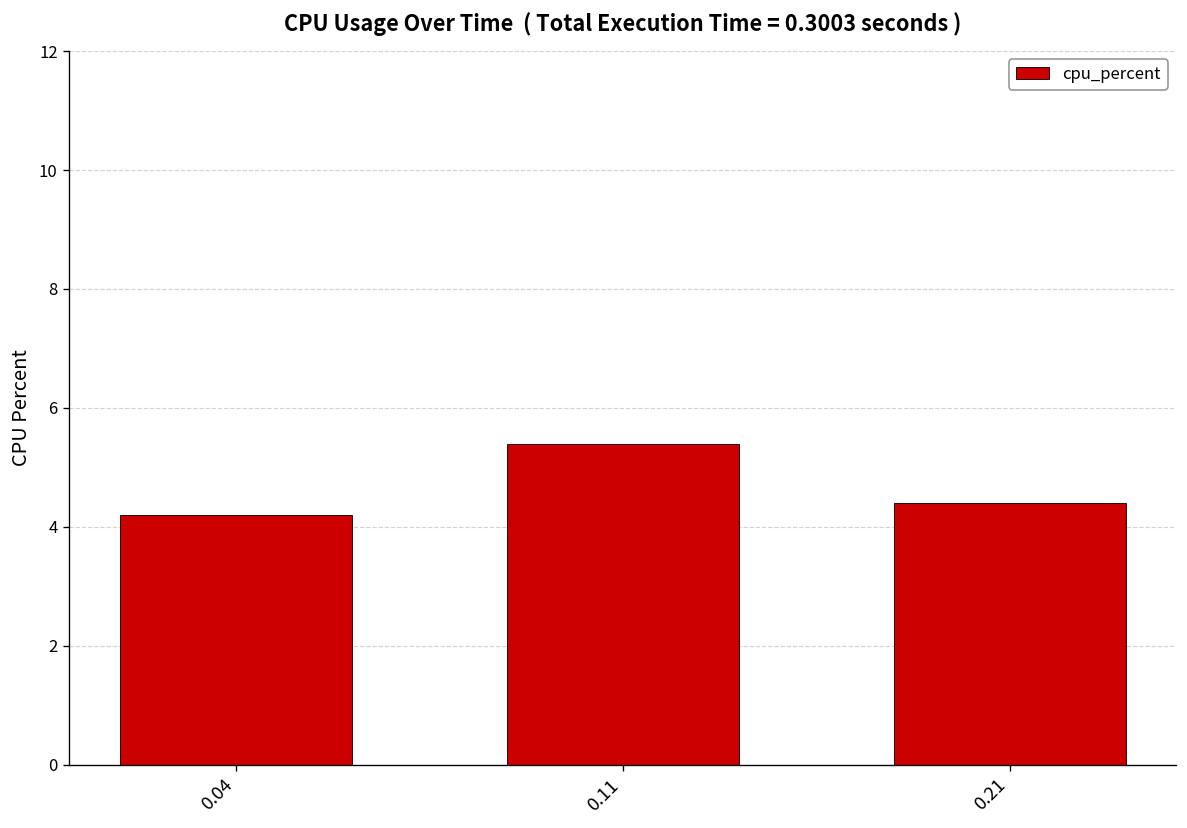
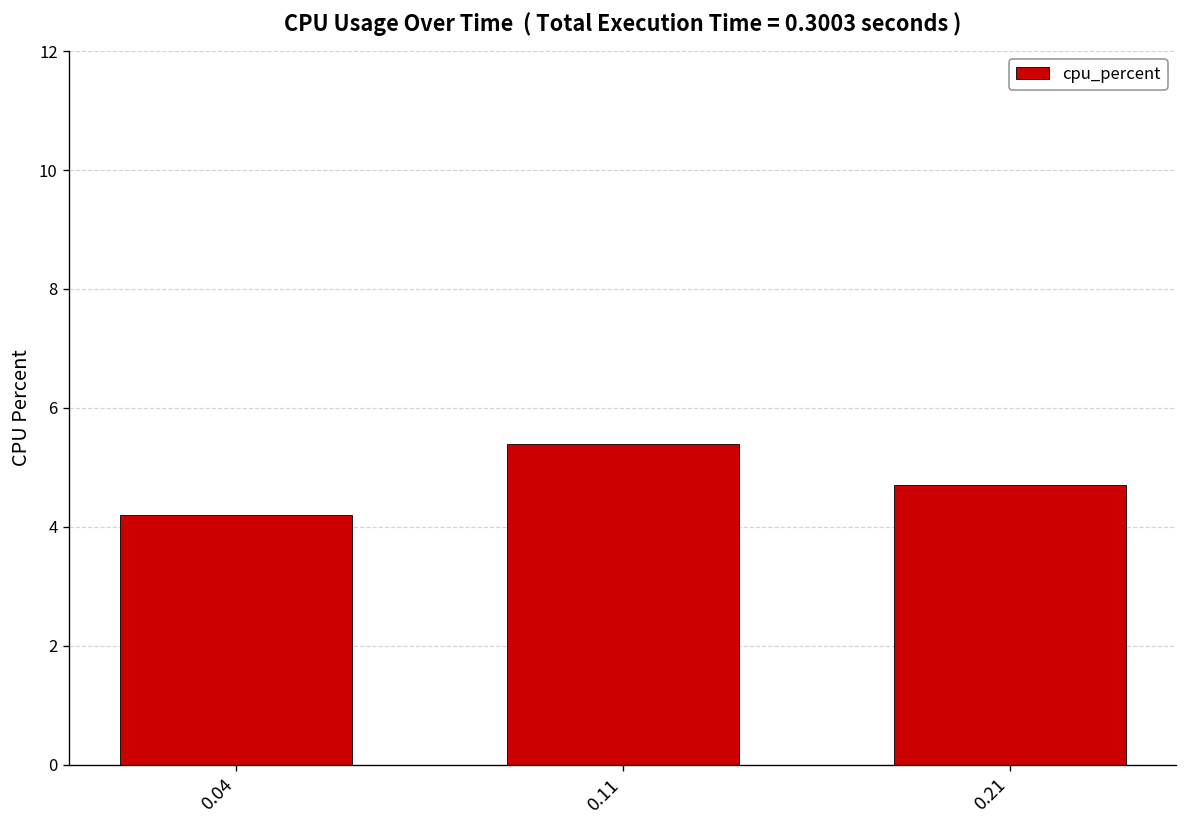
0.21: 4.4 -> 4.7
